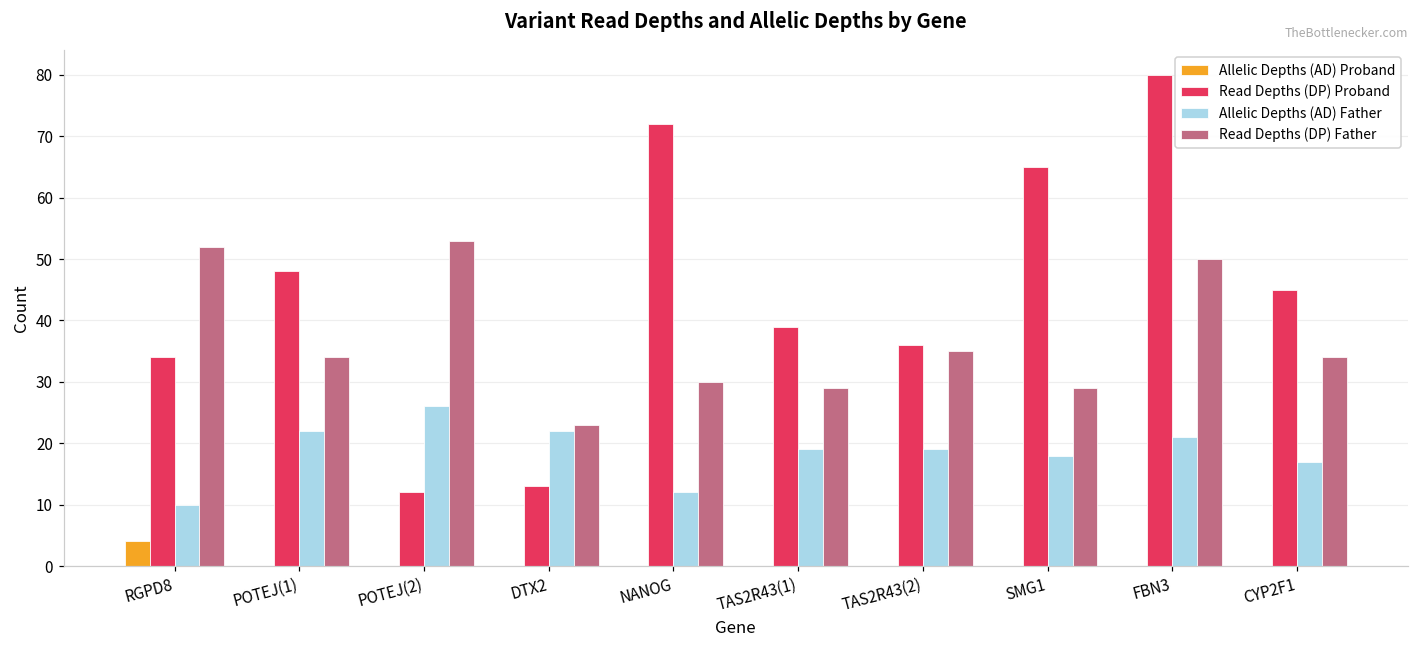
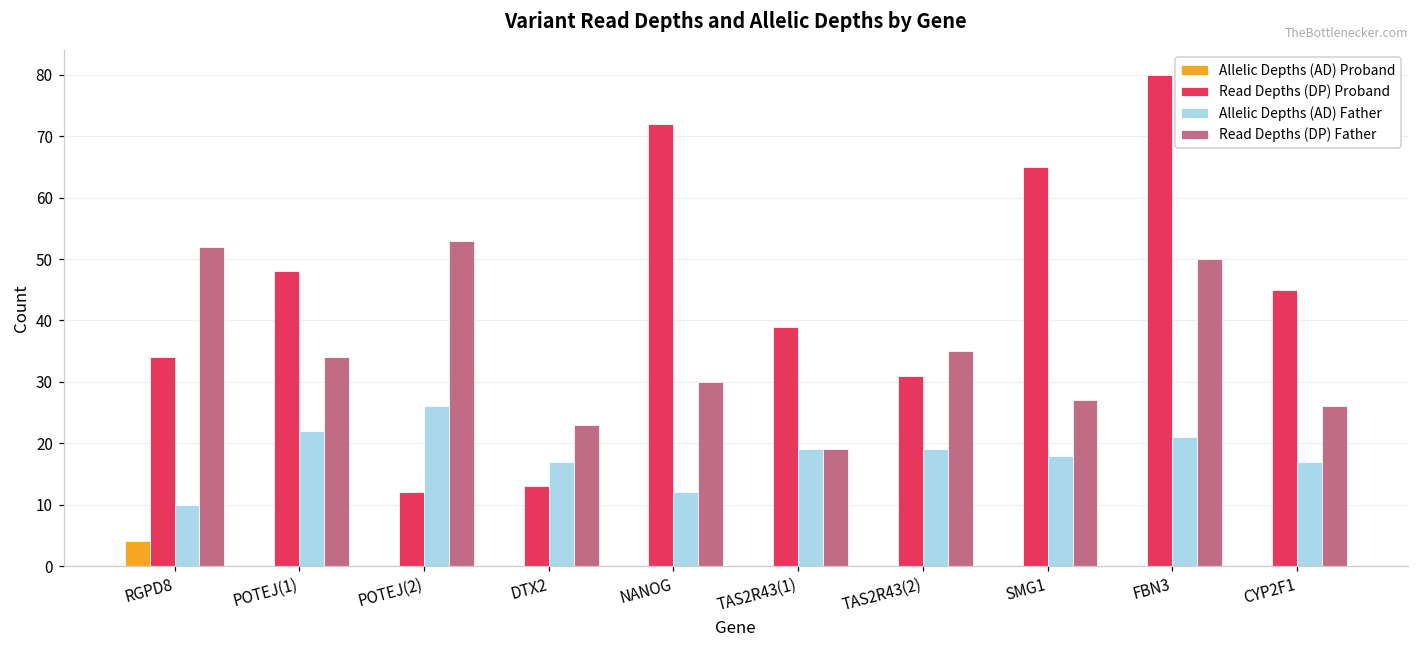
Allelic Depths (AD) Father, DTX2: 22 -> 17
Read Depths (DP) Father, TAS2R43(1): 29 -> 19
Read Depths (DP) Proband, TAS2R43(2): 36 -> 31
Read Depths (DP) Father, SMG1: 29 -> 27
Read Depths (DP) Father, CYP2F1: 34 -> 26
